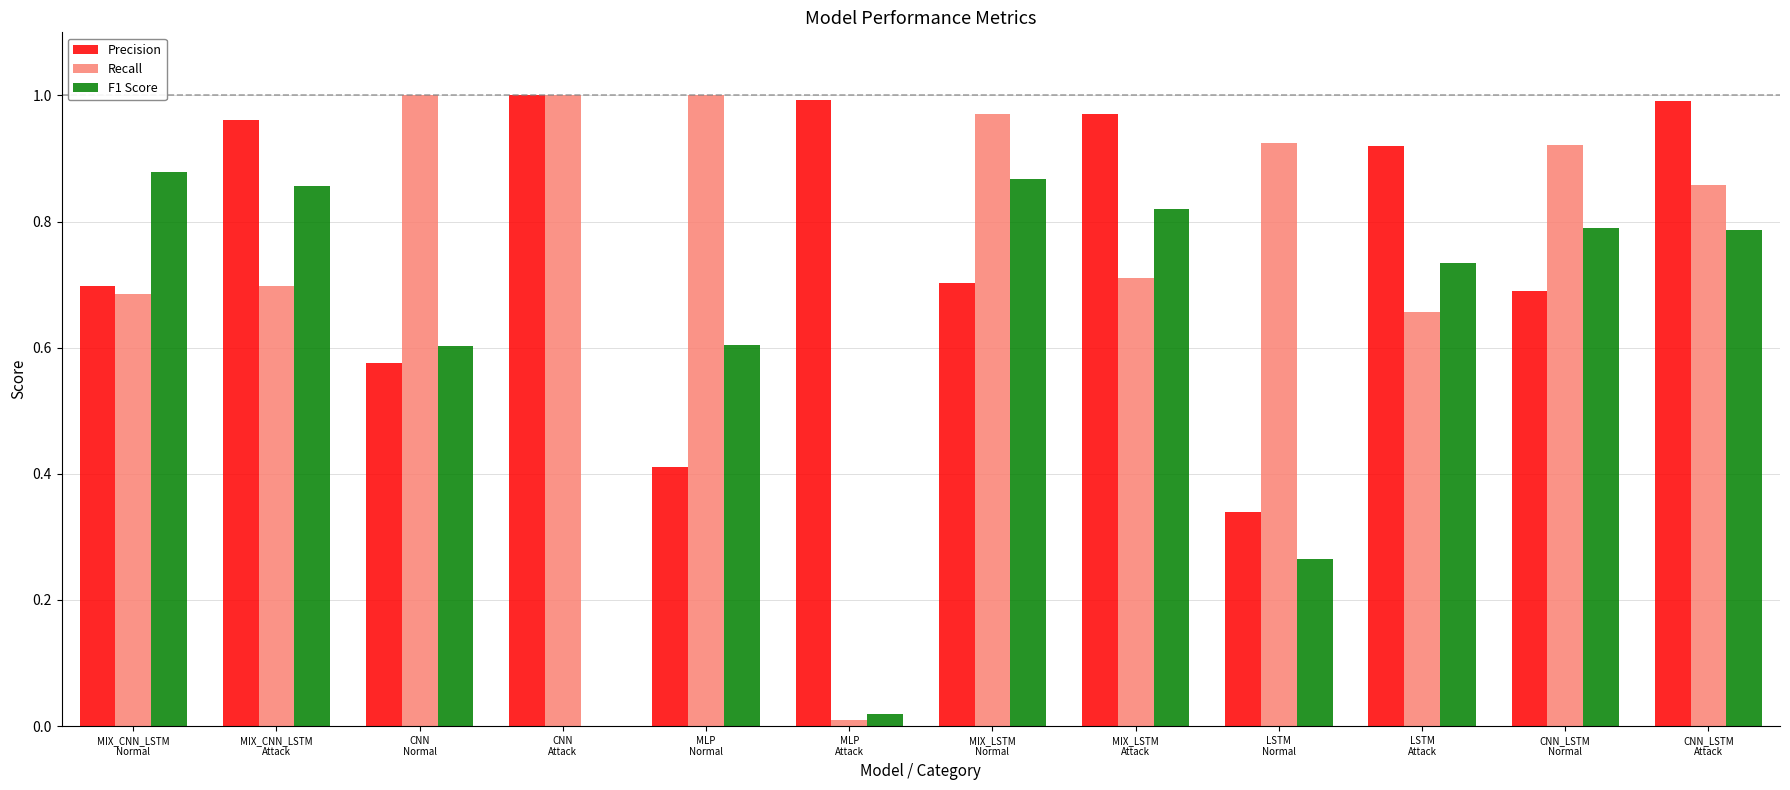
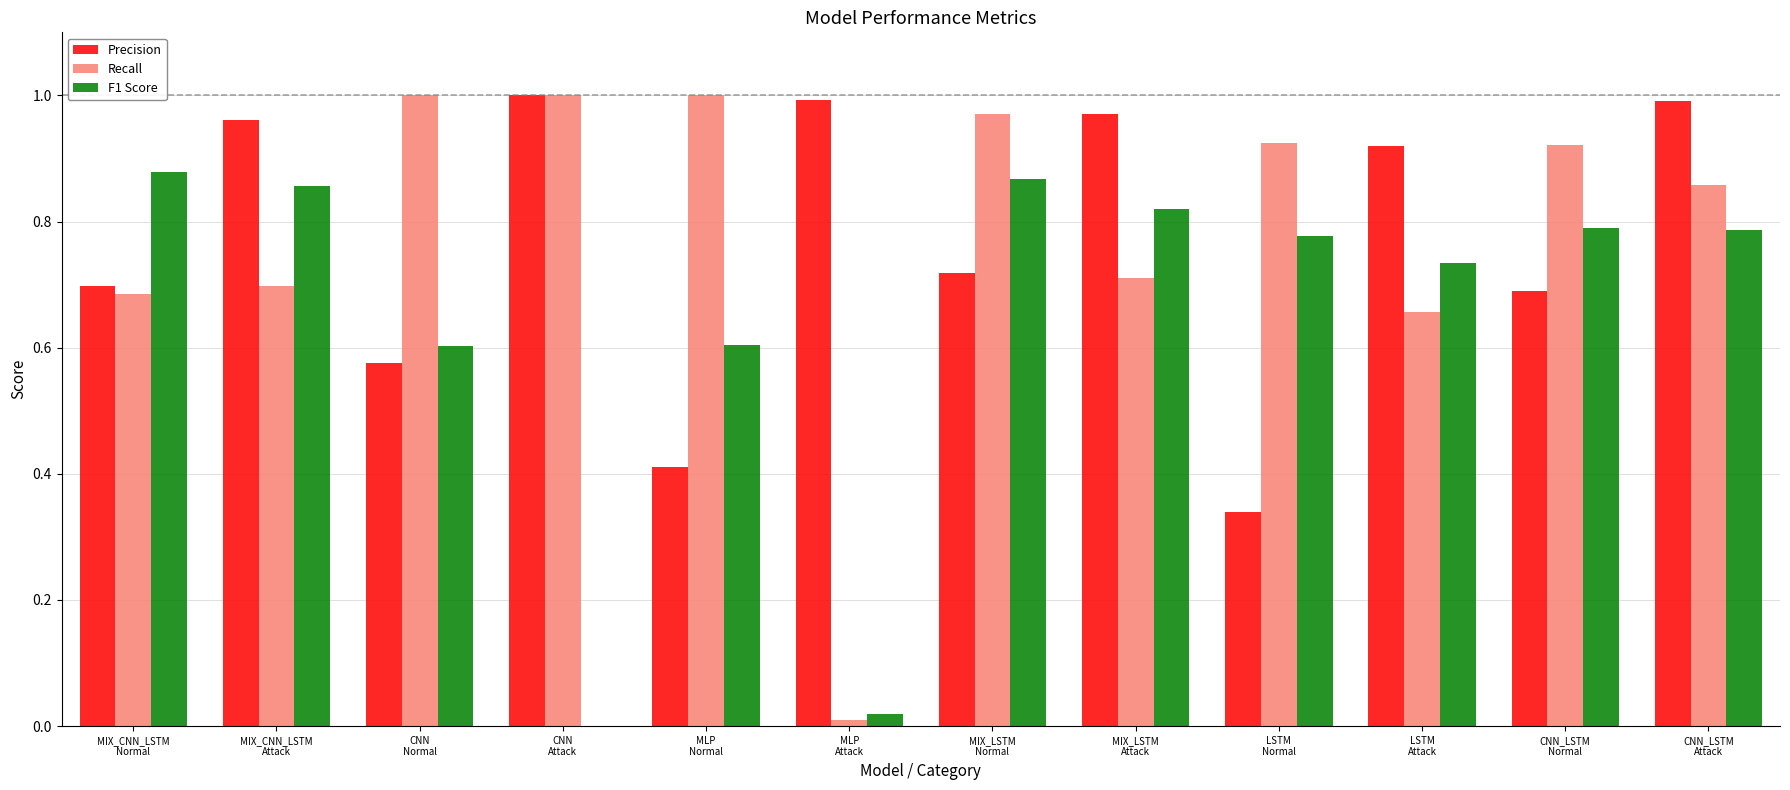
Precision, MIX_LSTM Normal: 0.70 -> 0.72
F1 Score, LSTM Normal: 0.27 -> 0.78
